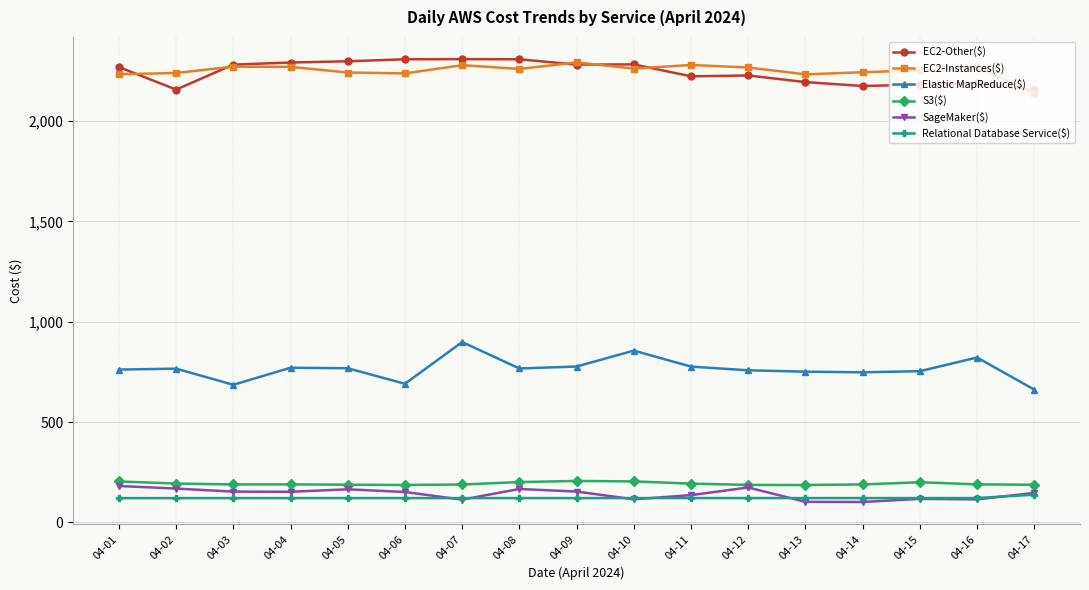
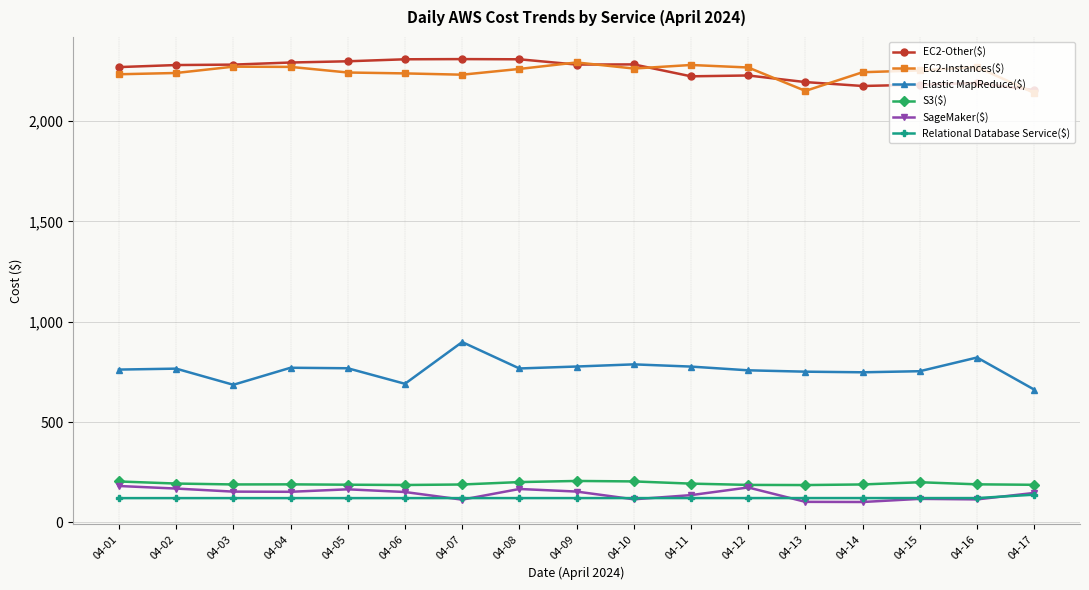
EC2-Other($), 04-02: 2,160 -> 2,280
EC2-Instances($), 04-07: 2,280 -> 2,230
Elastic MapReduce($), 04-10: 860 -> 790
EC2-Instances($), 04-13: 2,230 -> 2,150
